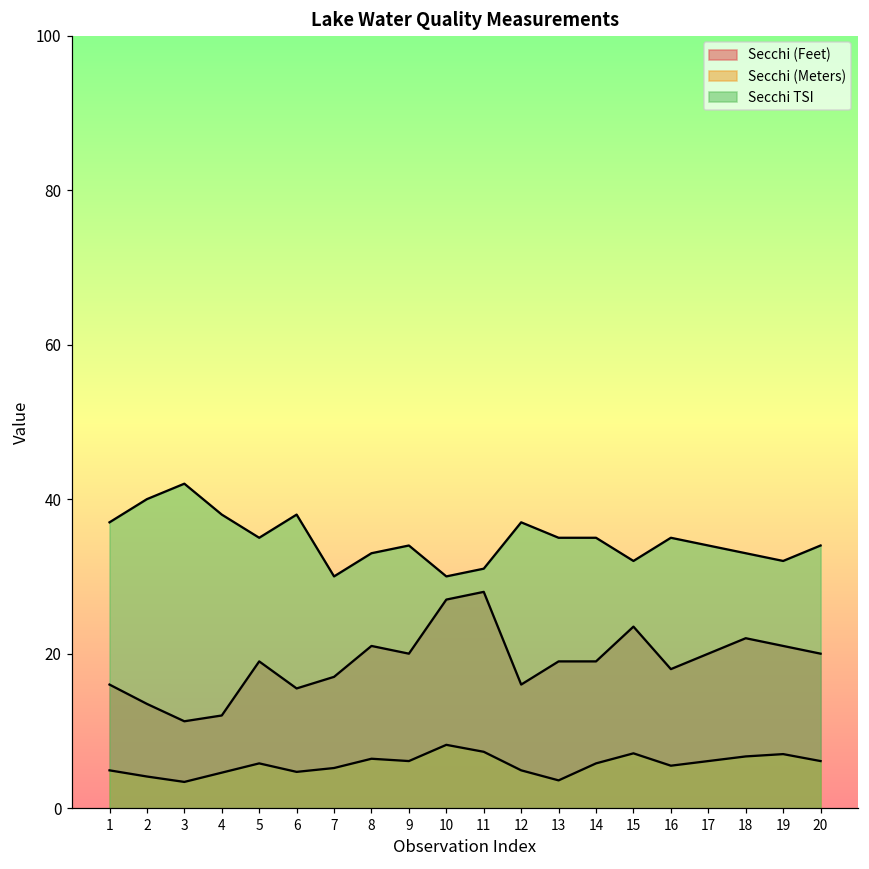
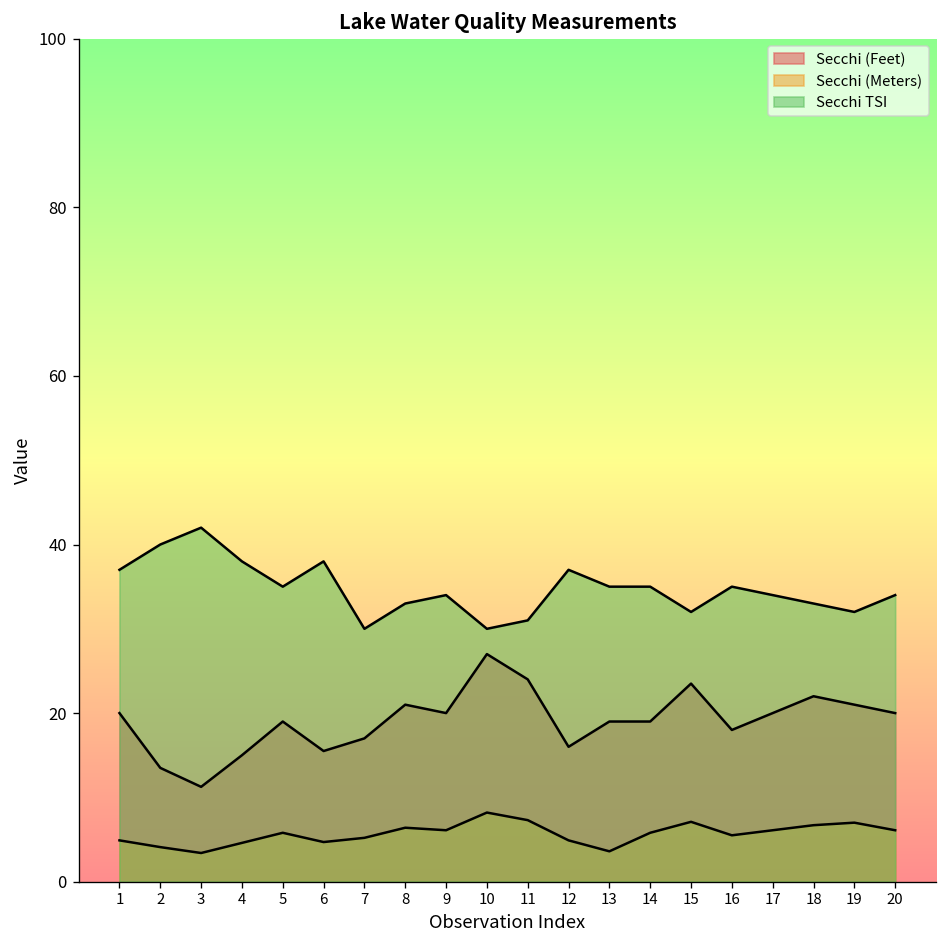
Secchi (Feet), 1: 16 -> 20
Secchi (Feet), 4: 12 -> 15
Secchi (Feet), 11: 28 -> 24
